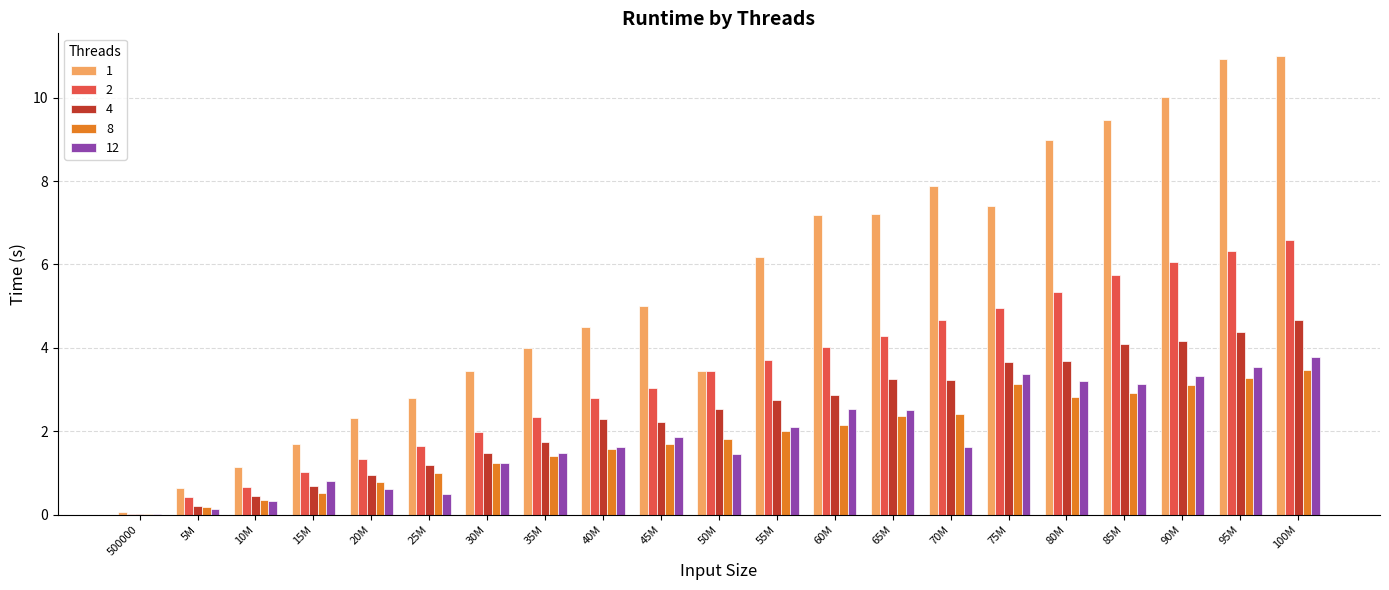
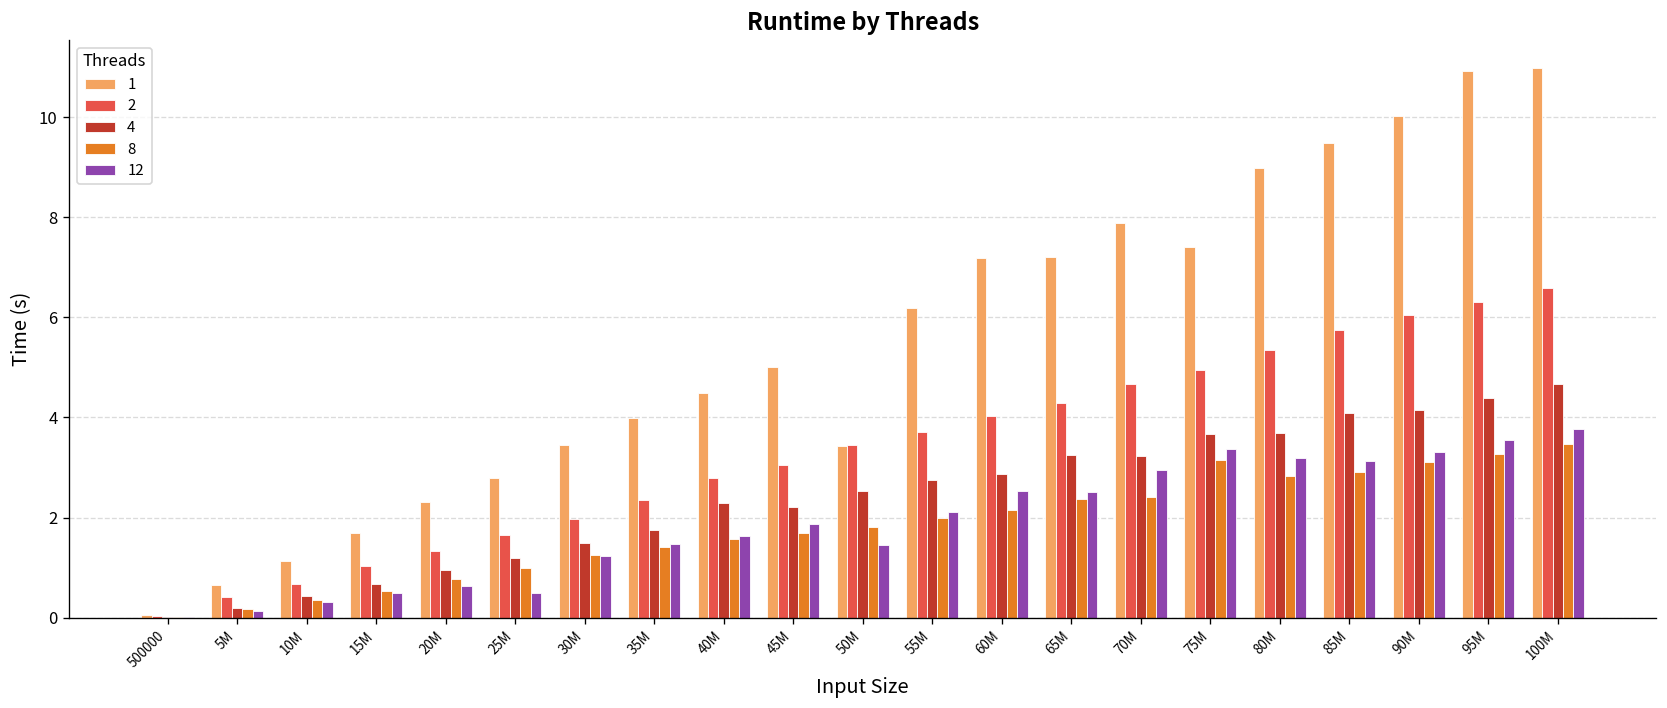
12, 15M: 0.8 -> 0.5
12, 70M: 1.6 -> 3.0
